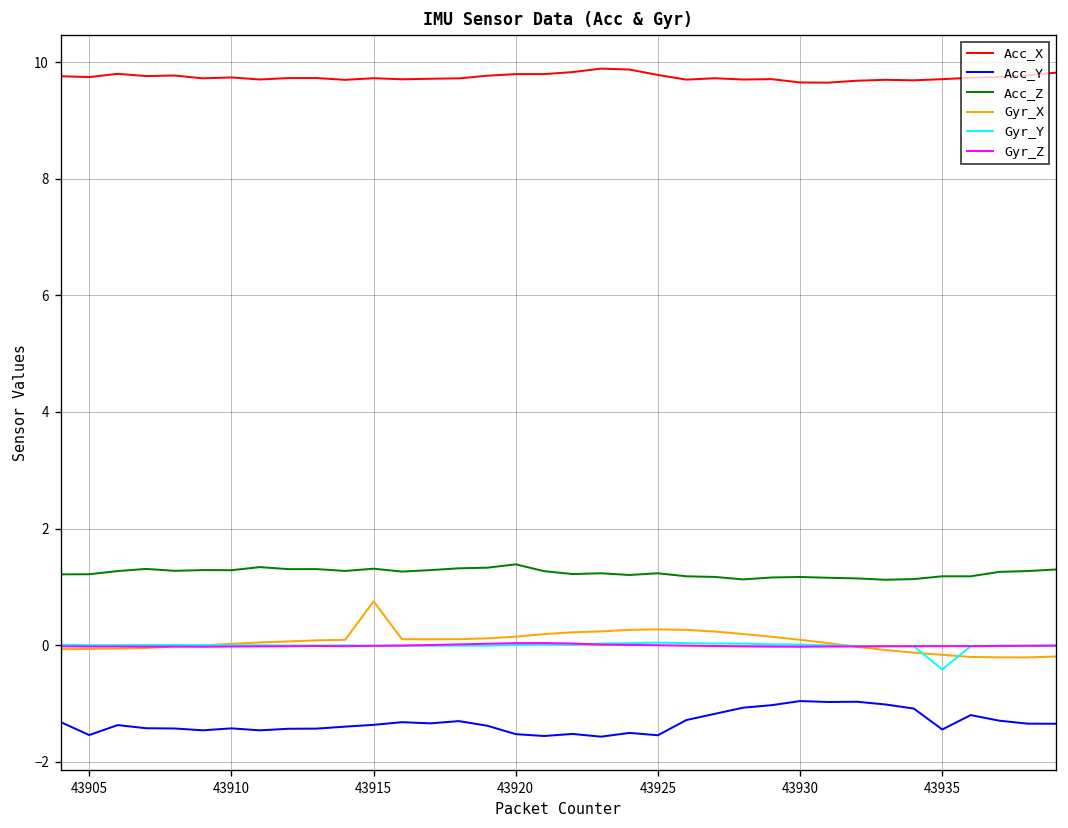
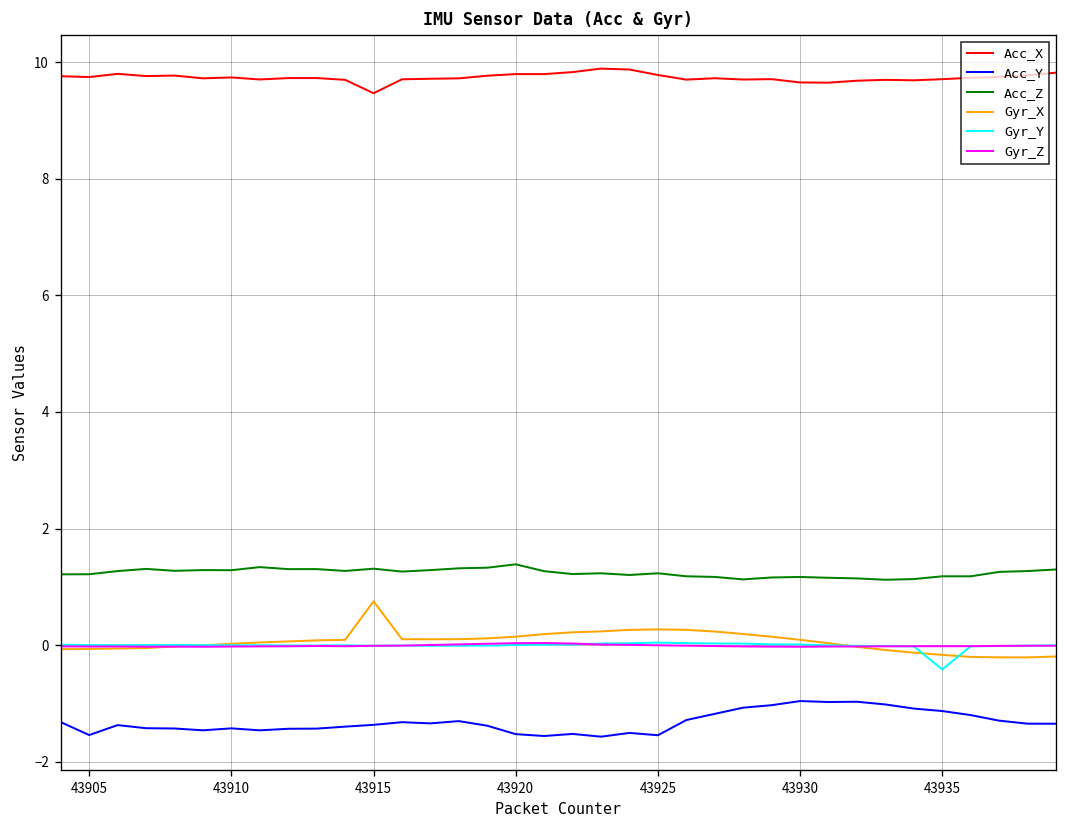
Acc_X, 43915: 9.7 -> 9.5
Acc_Y, 43935: -1.4 -> -1.1
